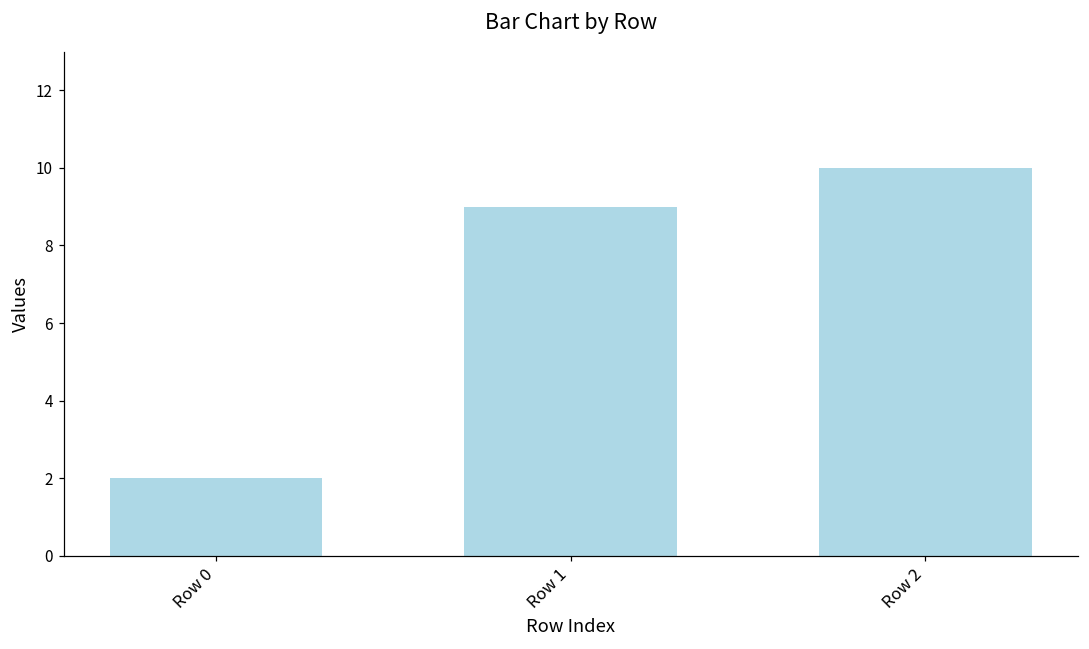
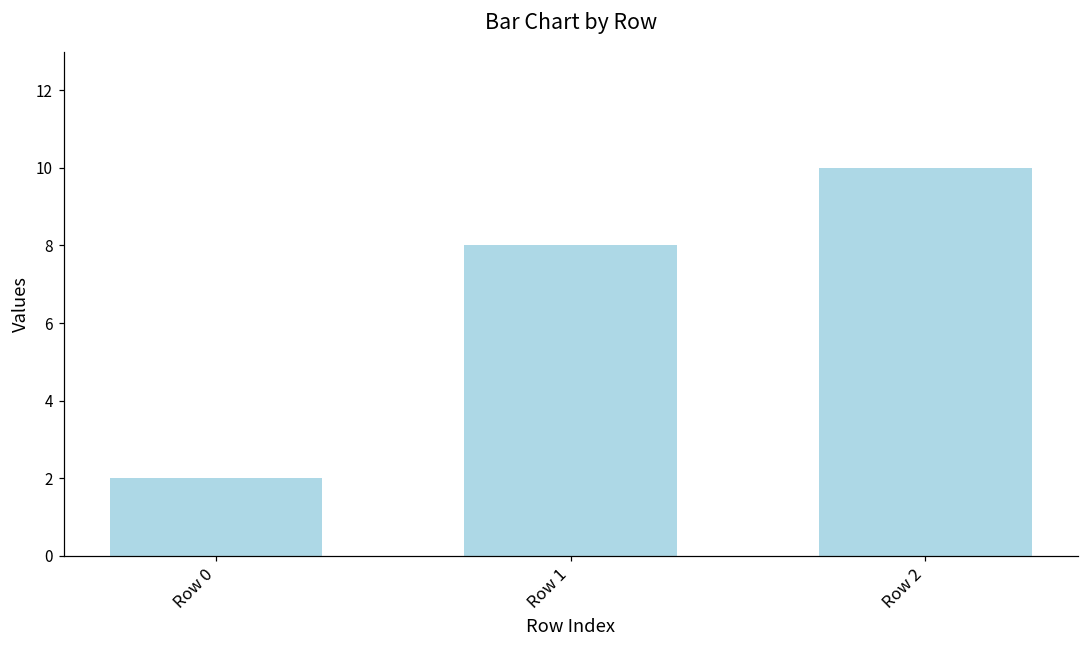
Row 1: 9 -> 8
